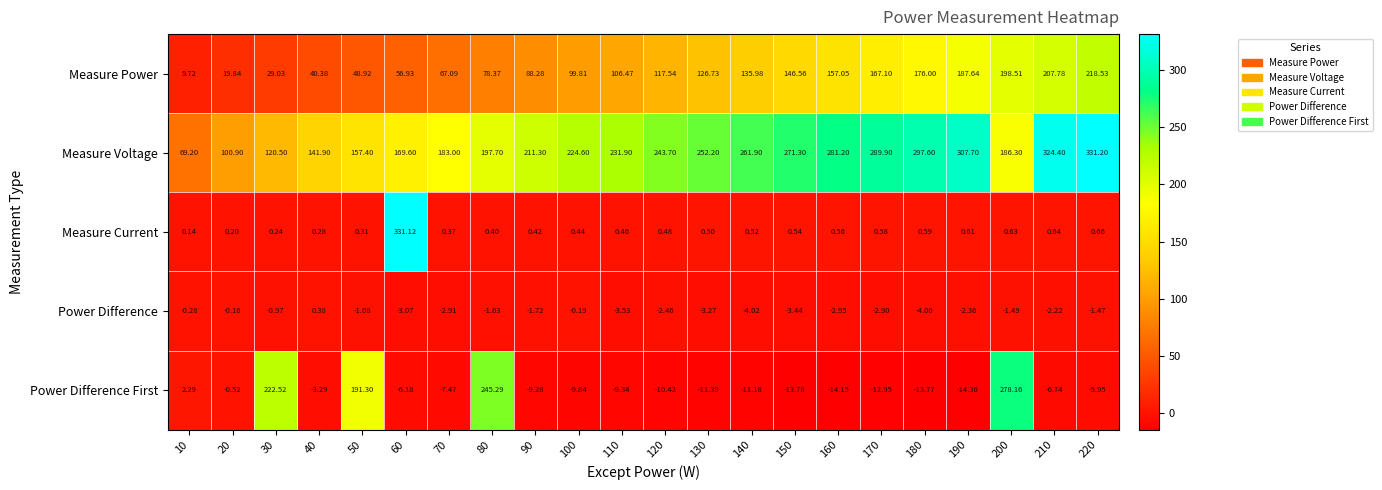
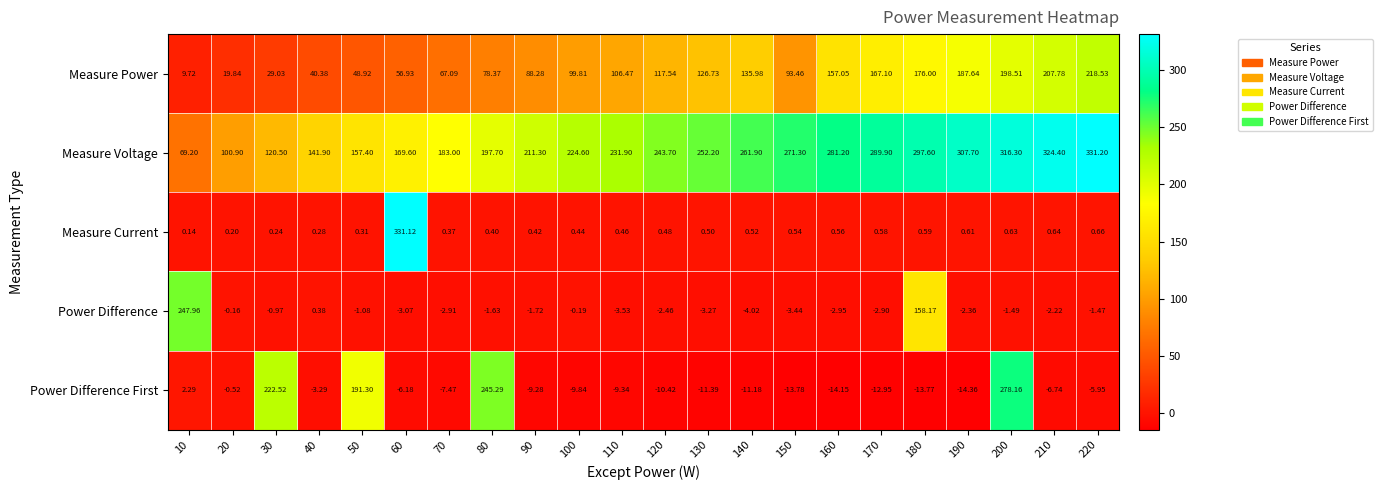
Measure Power, 150: 146.56 -> 93.46
Measure Voltage, 200: 186.30 -> 316.30
Power Difference, 10: -0.28 -> 247.96
Power Difference, 180: -4.00 -> 158.17
